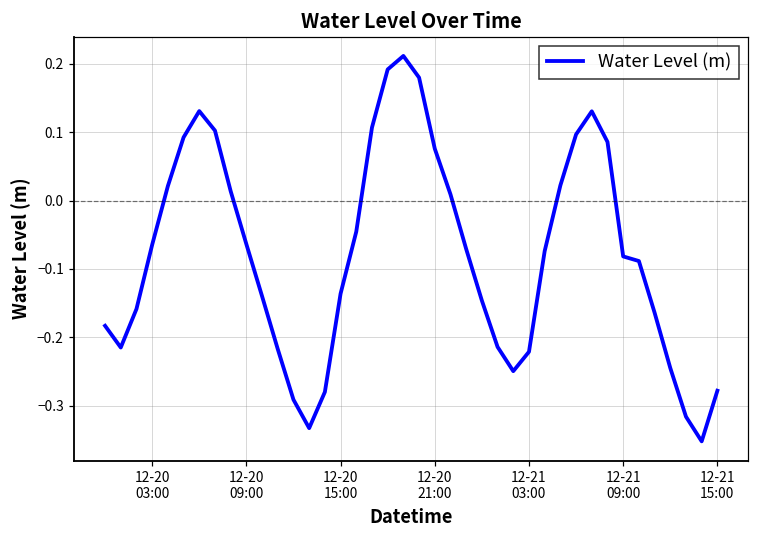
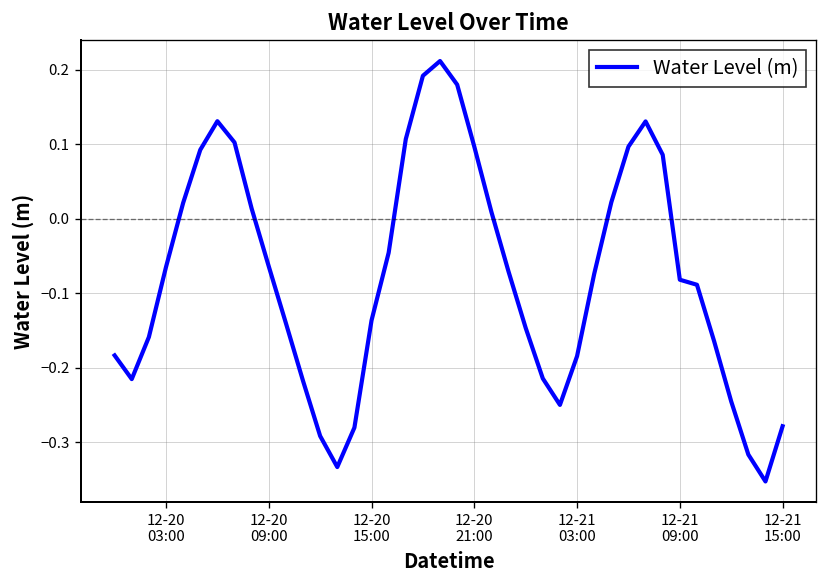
12-20 21:00: 0.08 -> 0.10
12-21 03:00: -0.22 -> -0.18
